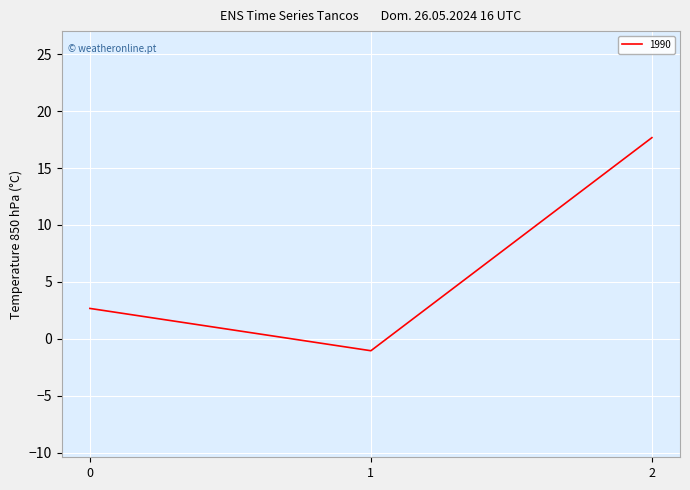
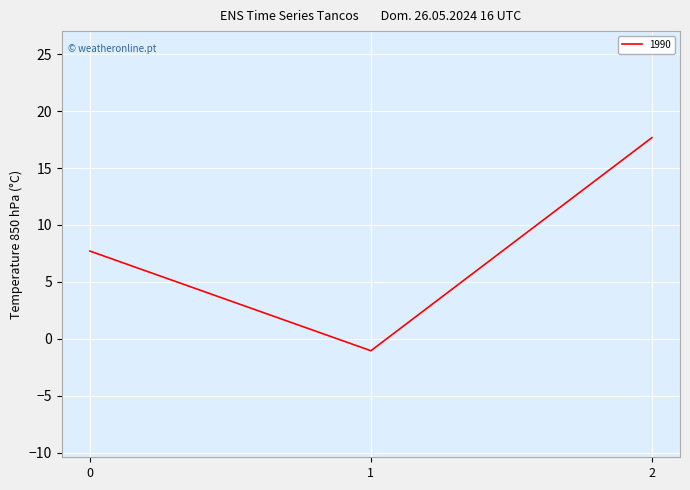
0: 2.7 -> 7.7
